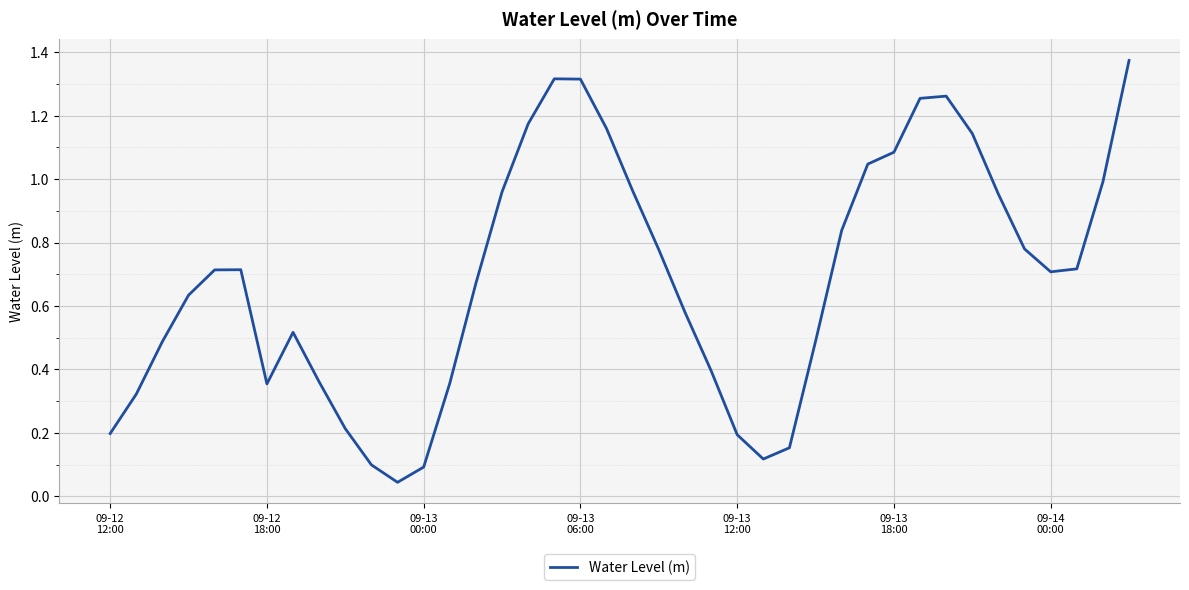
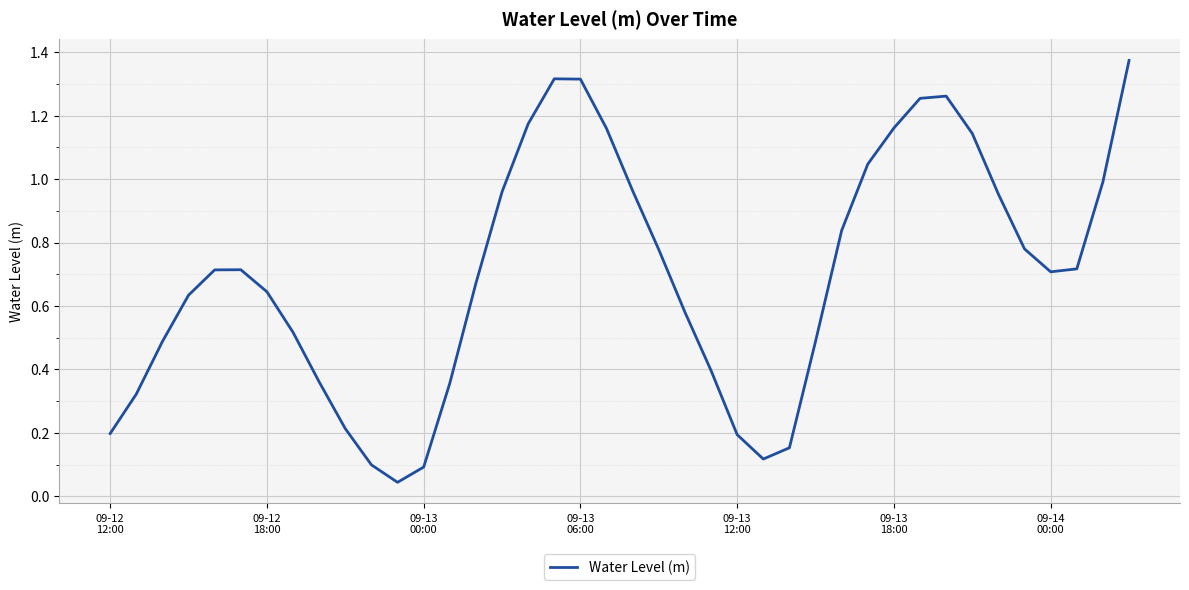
09-12 18:00: 0.35 -> 0.64
09-13 18:00: 1.08 -> 1.16
